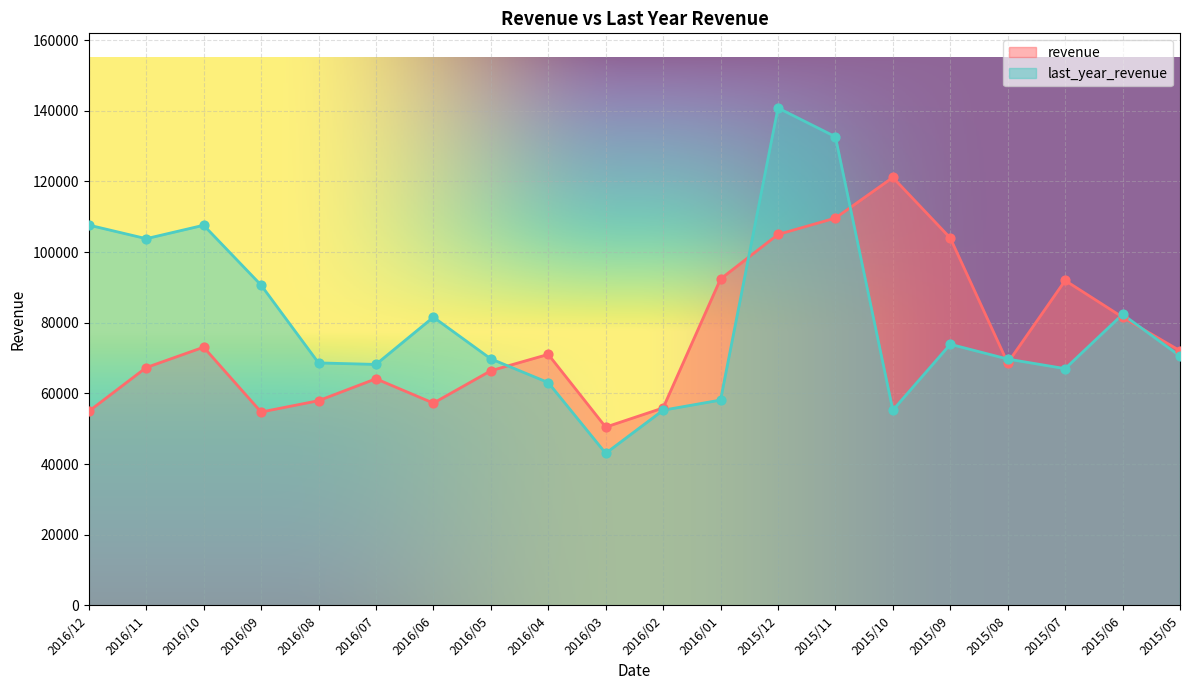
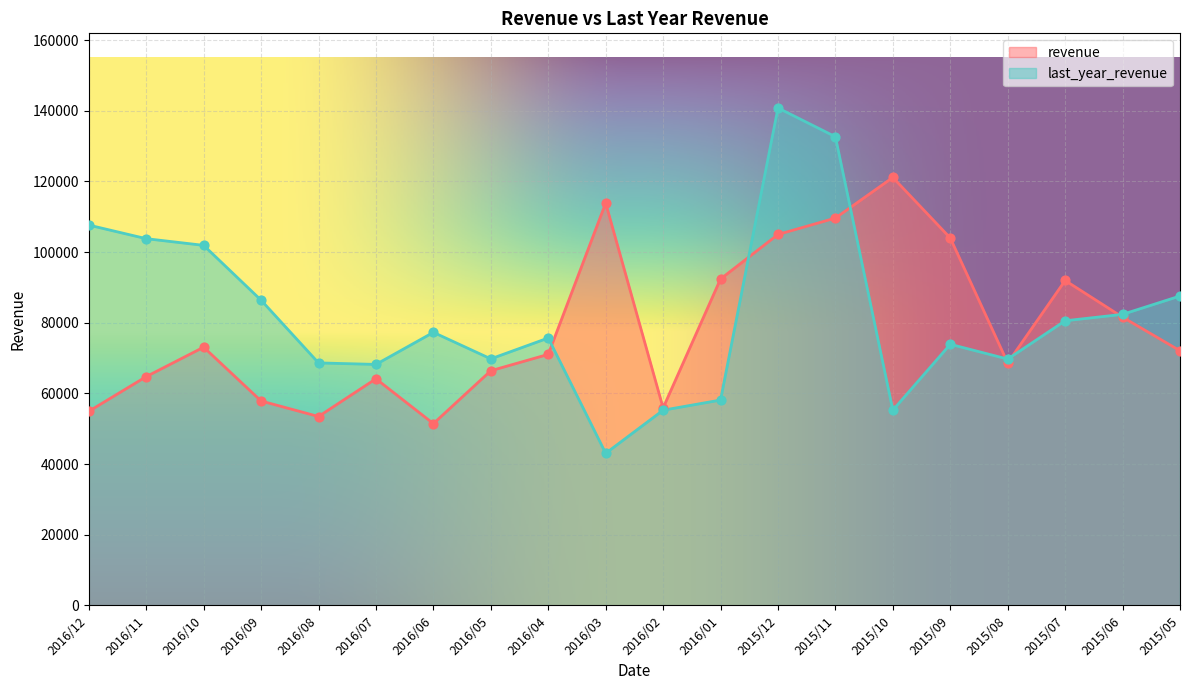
revenue, 2016/11: 67000 -> 65000
last_year_revenue, 2016/10: 108000 -> 102000
revenue, 2016/09: 55000 -> 58000
last_year_revenue, 2016/09: 91000 -> 86000
revenue, 2016/08: 58000 -> 53000
revenue, 2016/06: 57000 -> 51000
last_year_revenue, 2016/06: 82000 -> 77000
last_year_revenue, 2016/04: 63000 -> 76000
revenue, 2016/03: 50000 -> 114000
last_year_revenue, 2015/07: 67000 -> 81000
last_year_revenue, 2015/05: 71000 -> 88000
